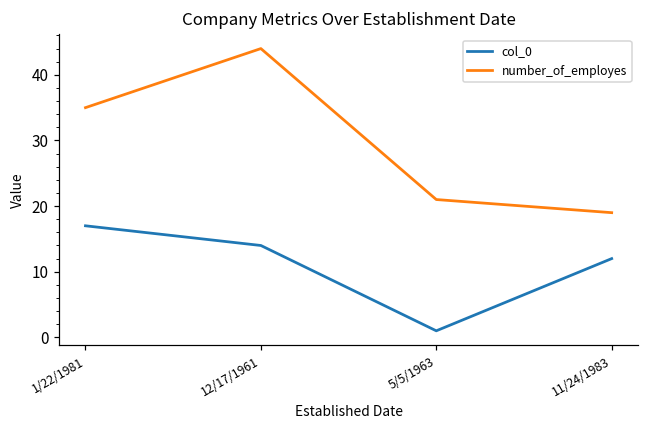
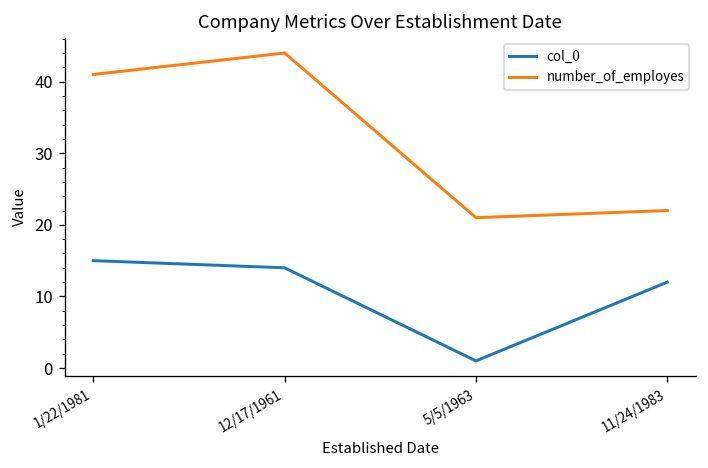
col_0, 1/22/1981: 17 -> 15
number_of_employes, 1/22/1981: 35 -> 41
number_of_employes, 11/24/1983: 19 -> 22
